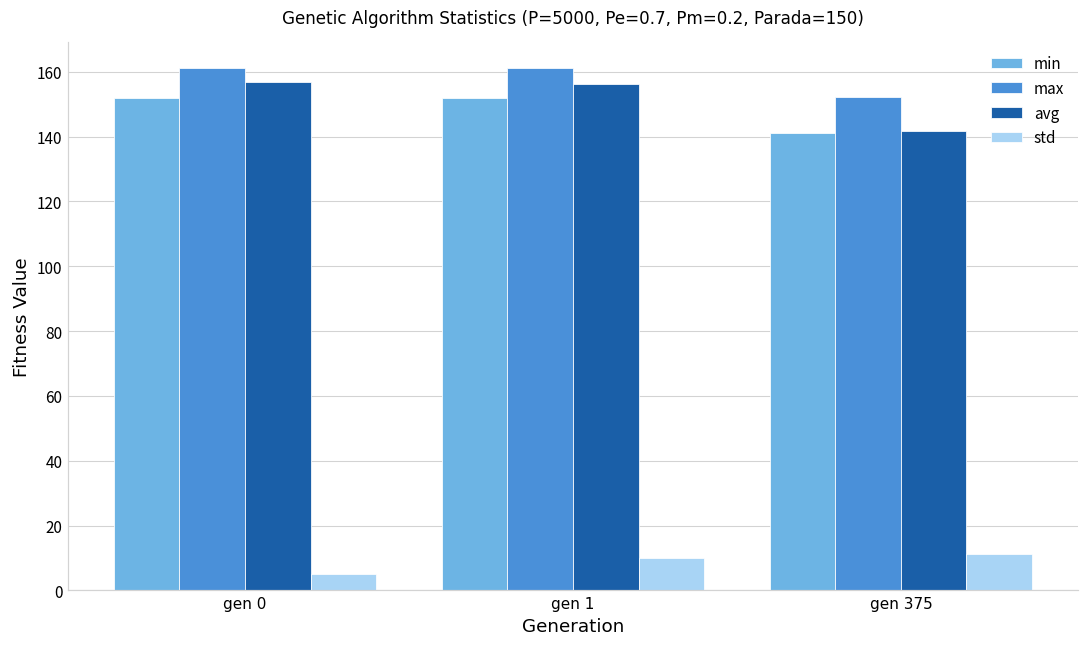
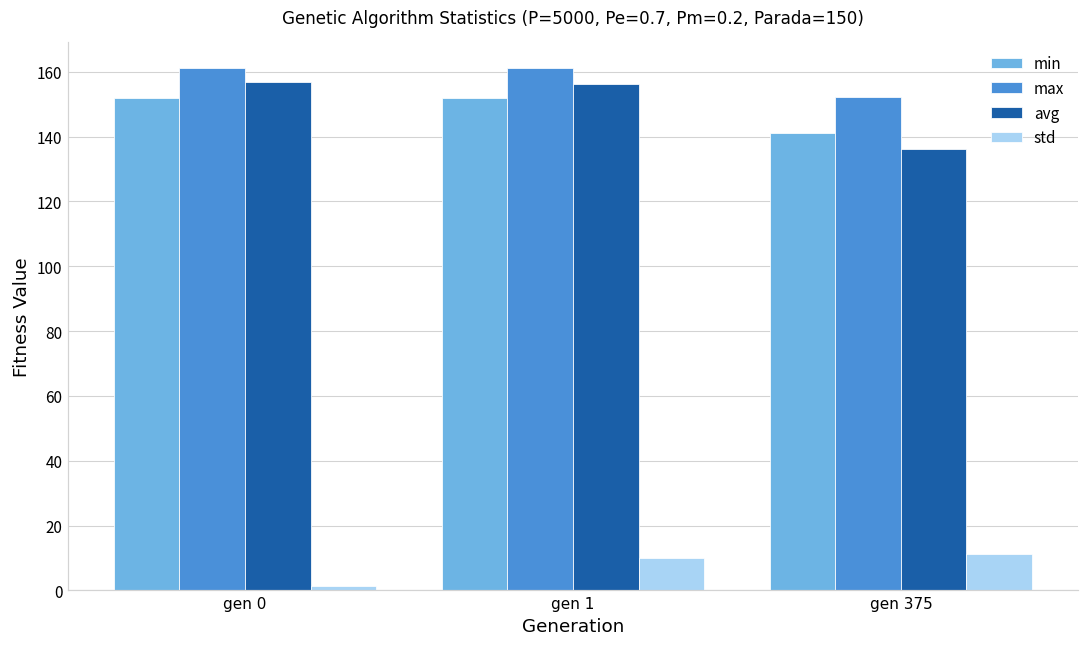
std, gen 0: 5 -> 1
avg, gen 375: 142 -> 136
